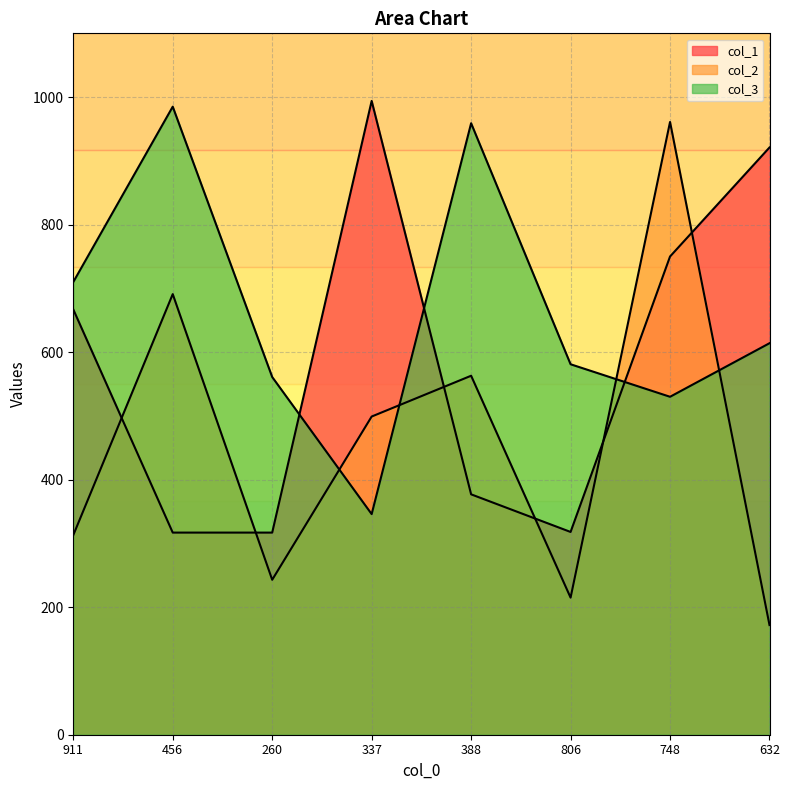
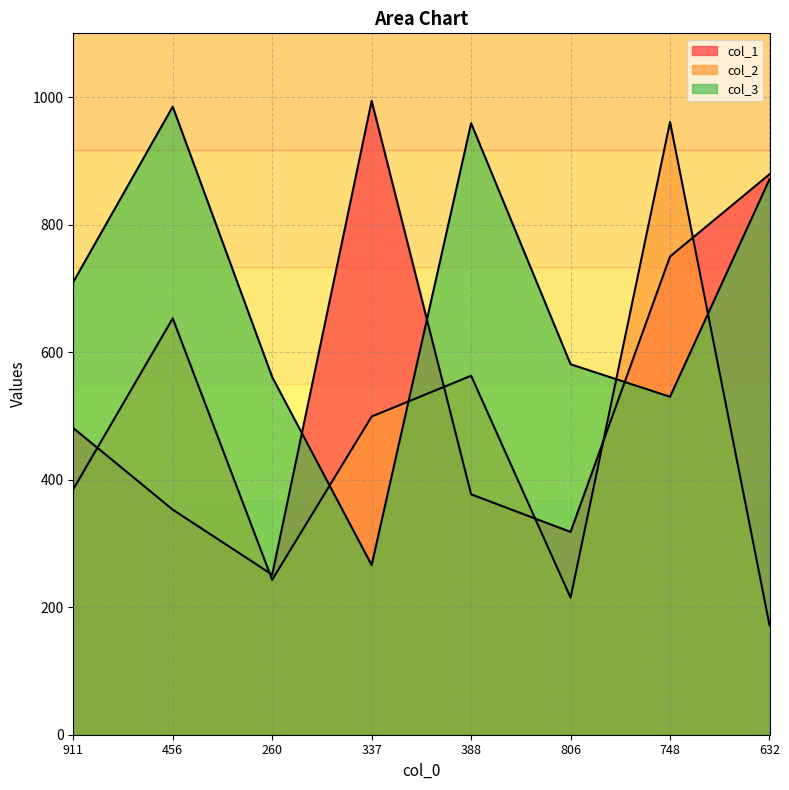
col_1, 911: 670 -> 480
col_2, 911: 310 -> 390
col_1, 456: 320 -> 350
col_2, 456: 690 -> 650
col_1, 260: 320 -> 250
col_3, 337: 350 -> 270
col_1, 632: 920 -> 880
col_3, 632: 610 -> 870
